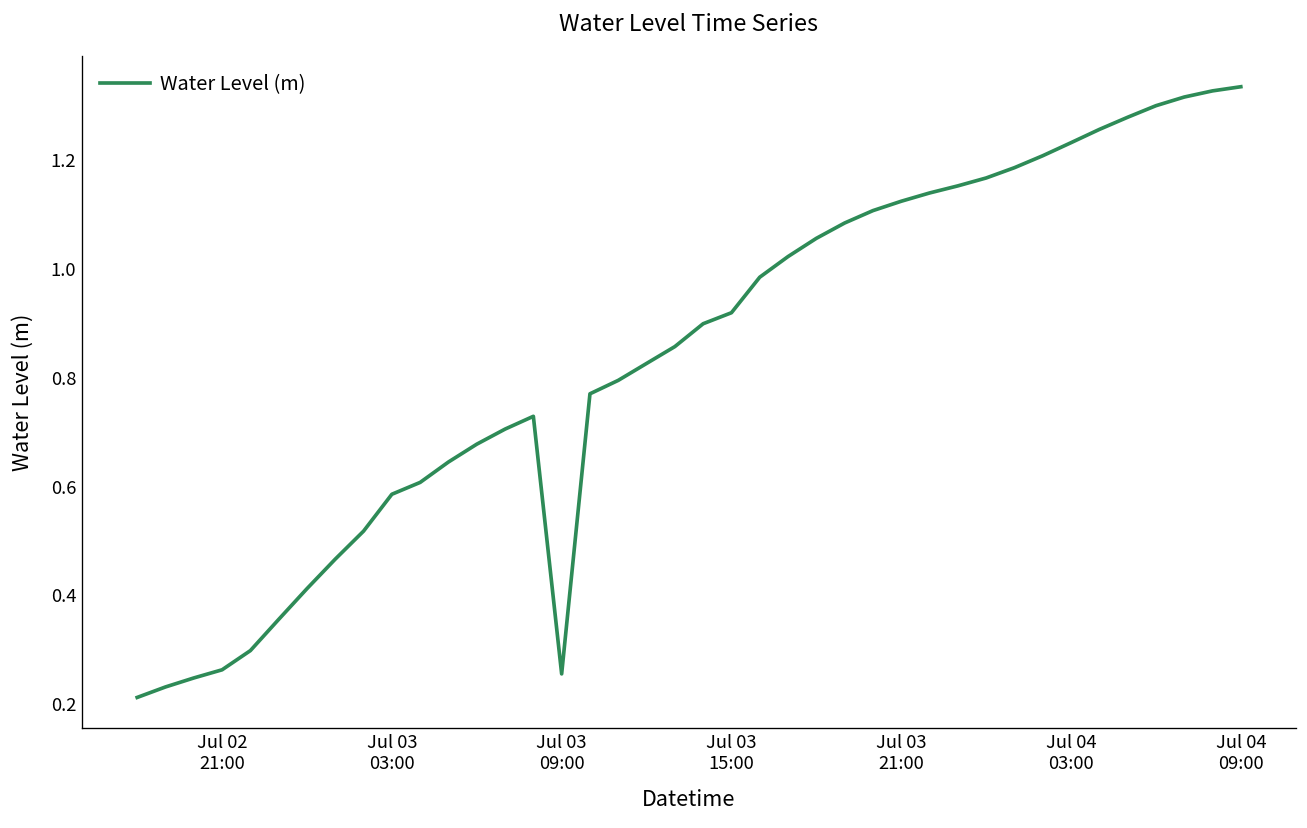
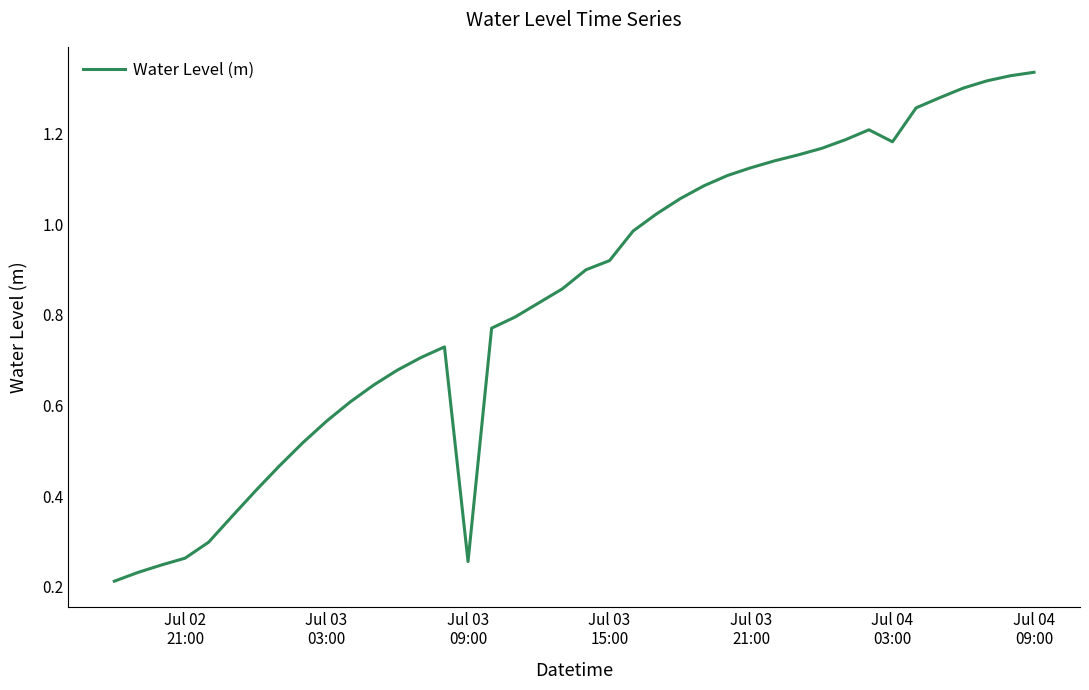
Jul 03 03:00: 0.59 -> 0.57
Jul 04 03:00: 1.23 -> 1.18
